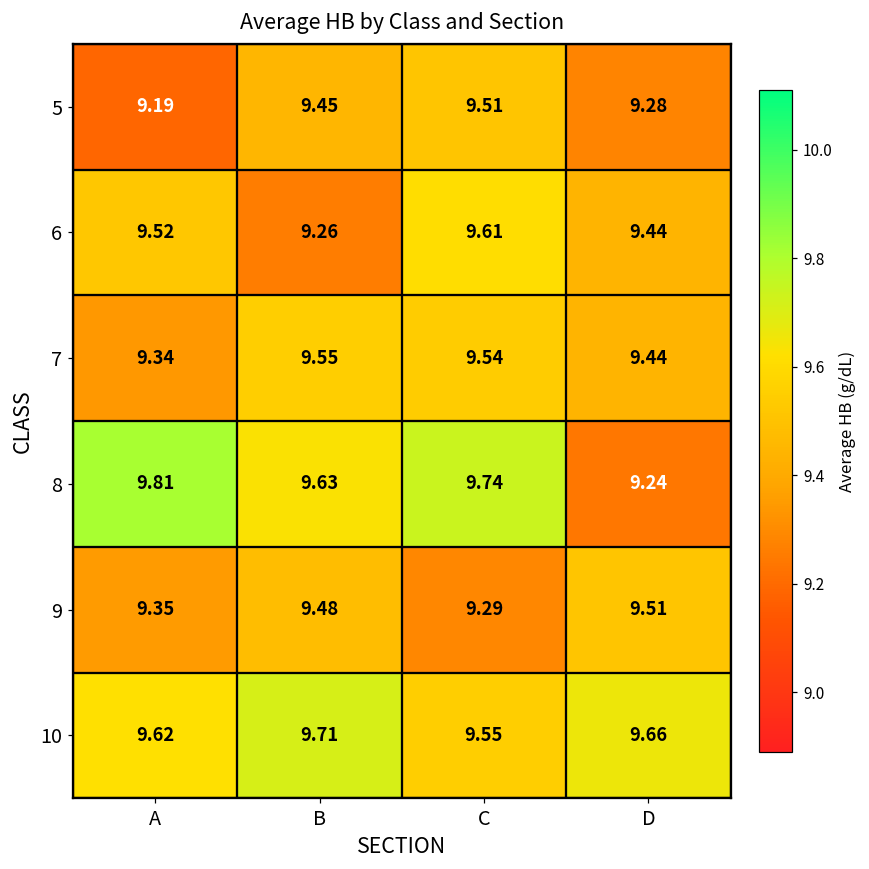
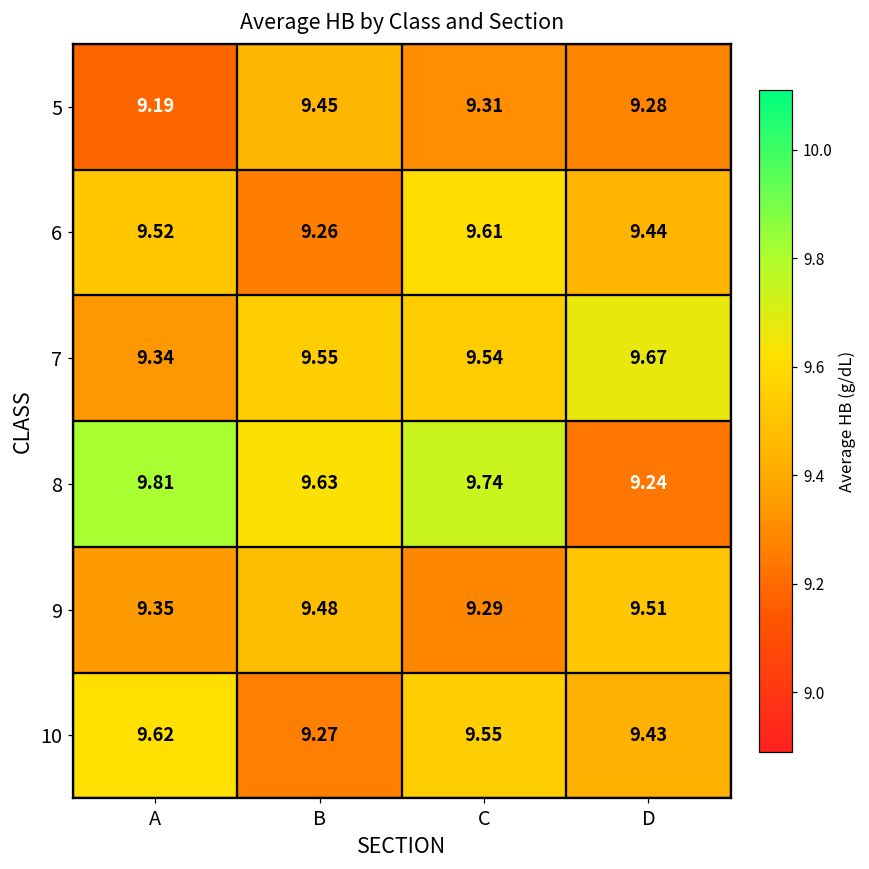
5, C: 9.51 -> 9.31
7, D: 9.44 -> 9.67
10, B: 9.71 -> 9.27
10, D: 9.66 -> 9.43
